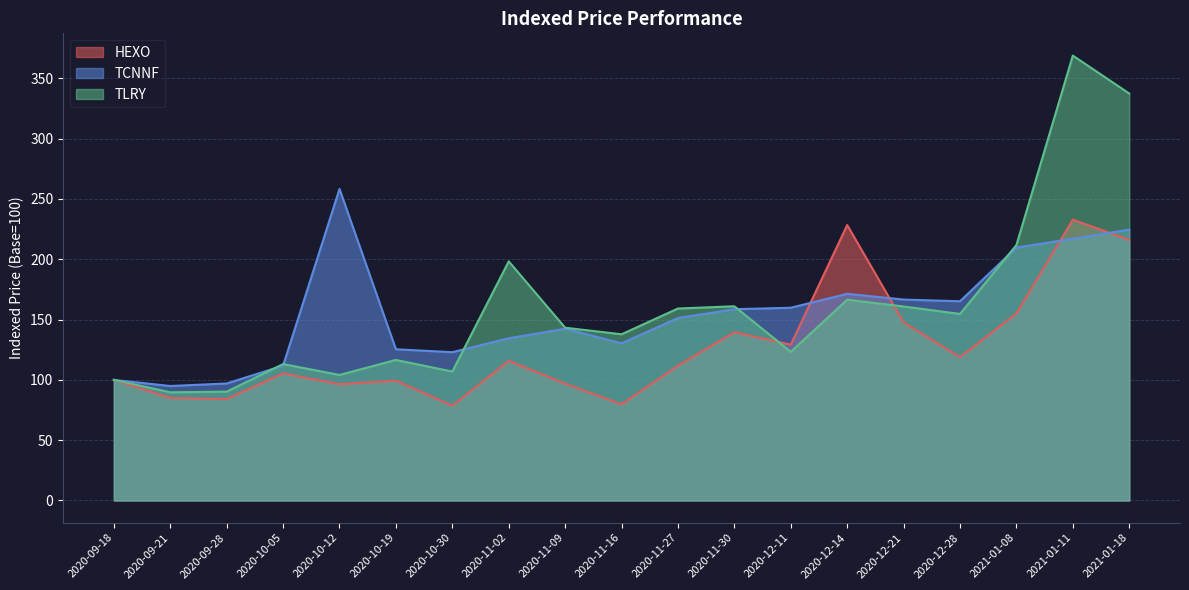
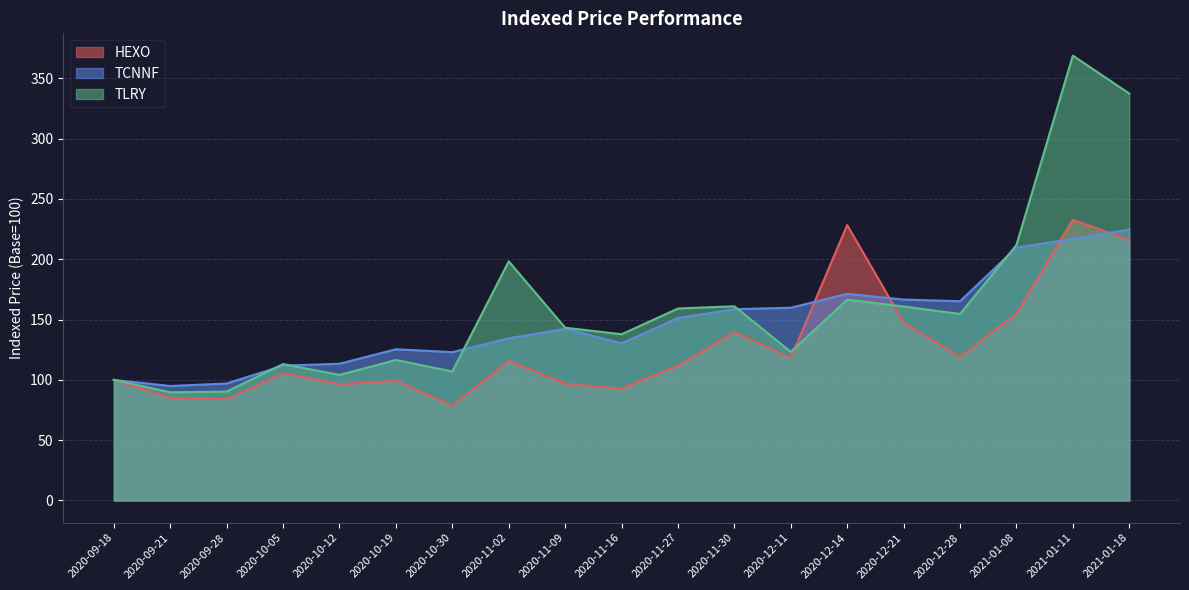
TCNNF, 2020-10-12: 258 -> 113
HEXO, 2020-11-16: 80 -> 93
HEXO, 2020-12-11: 129 -> 118
